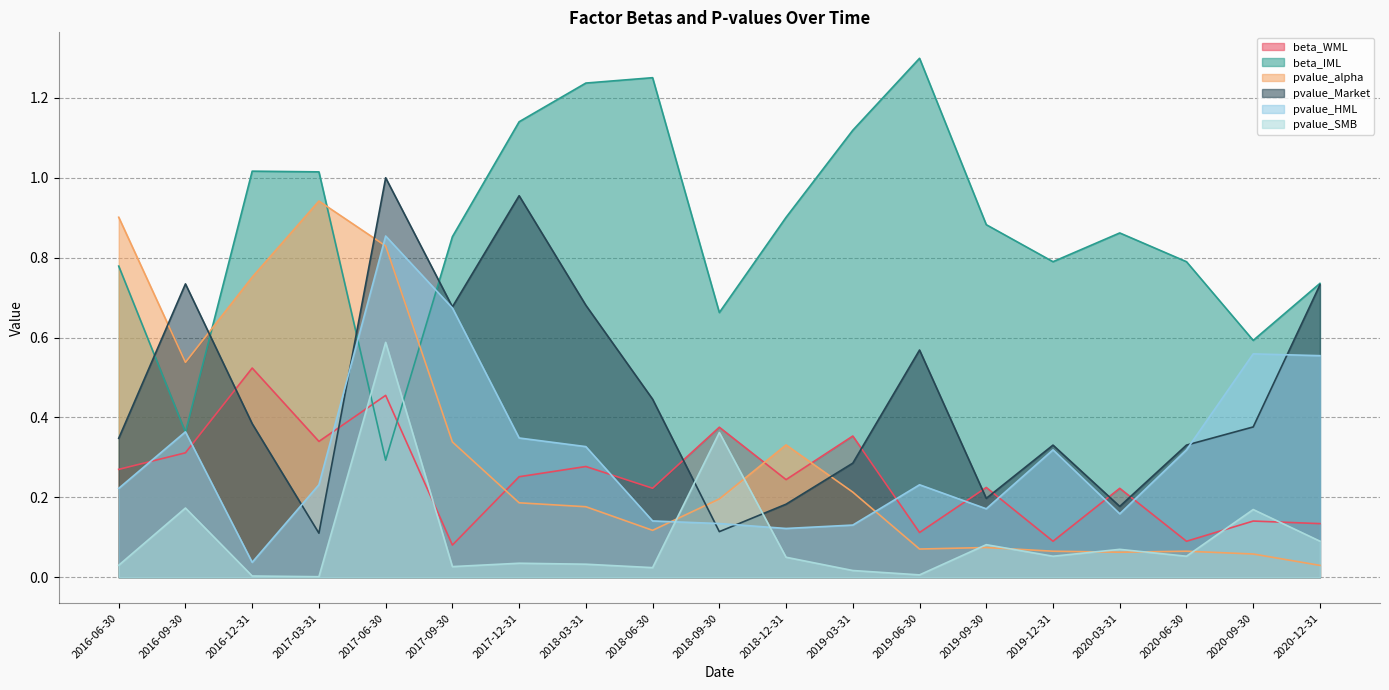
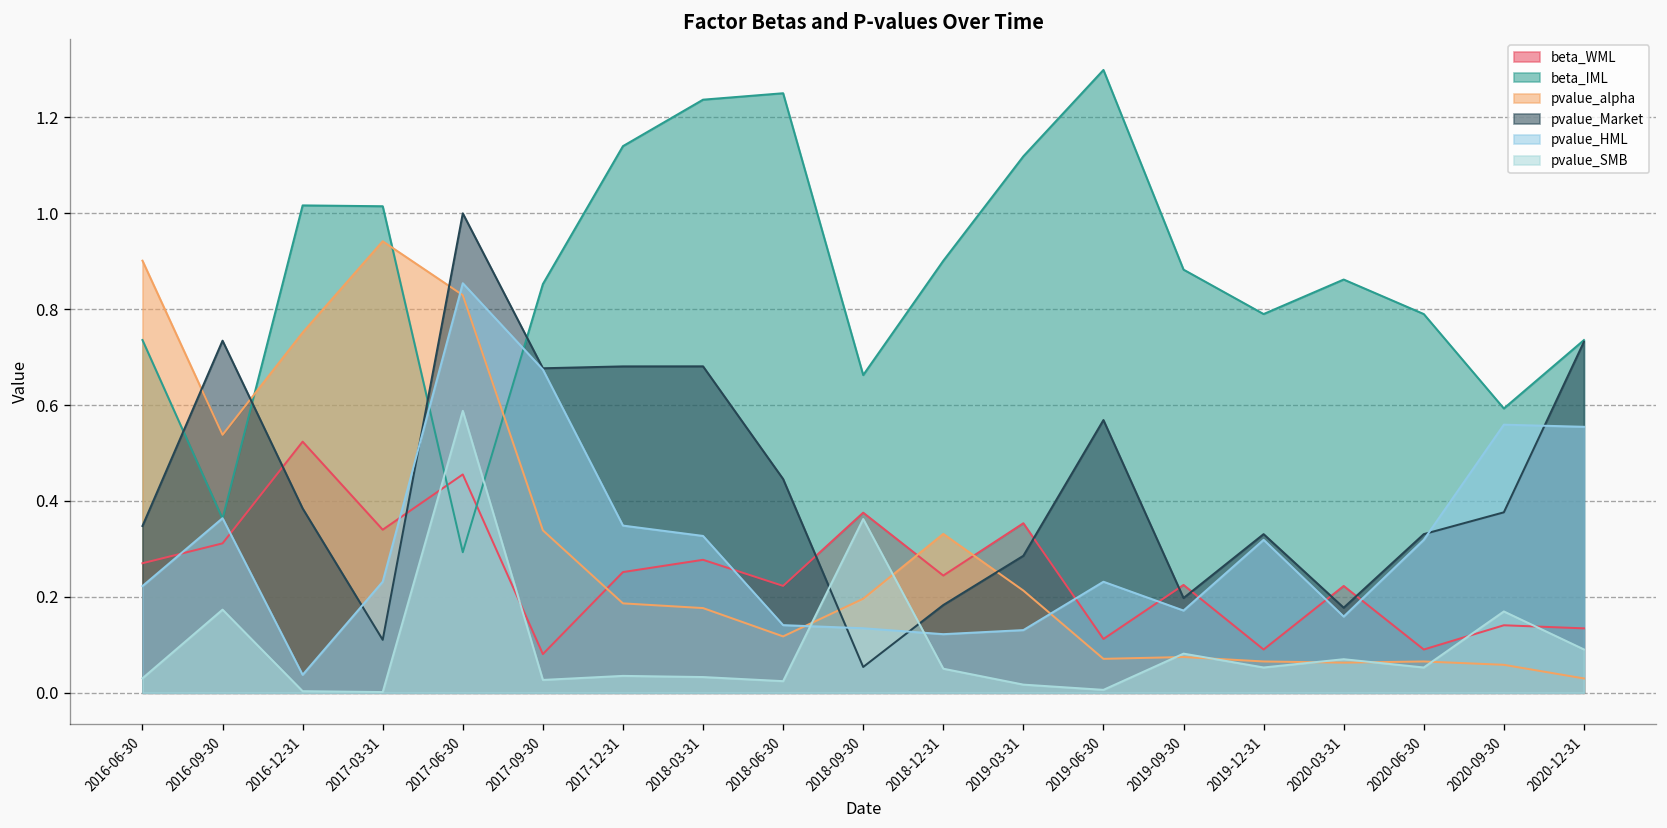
beta_IML, 2016-06-30: 0.78 -> 0.74
pvalue_Market, 2017-12-31: 0.95 -> 0.68
pvalue_Market, 2018-09-30: 0.11 -> 0.05
